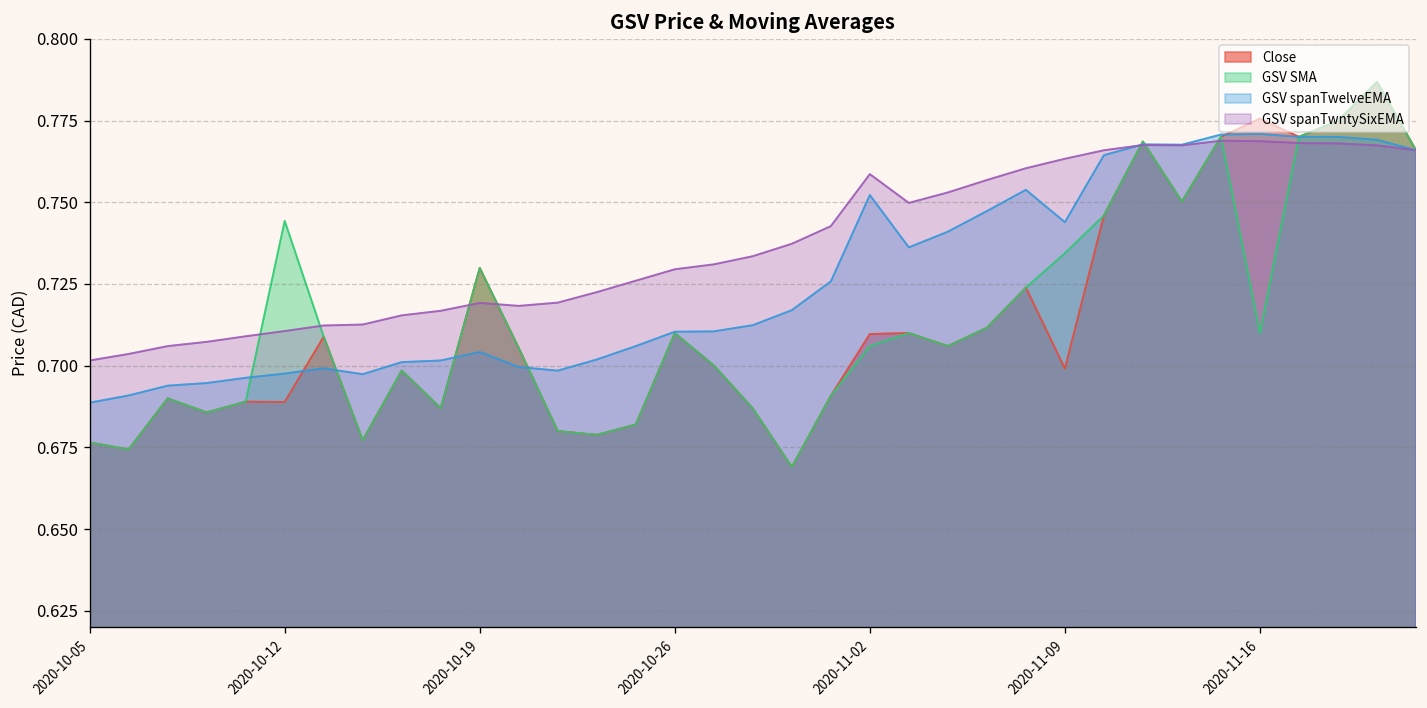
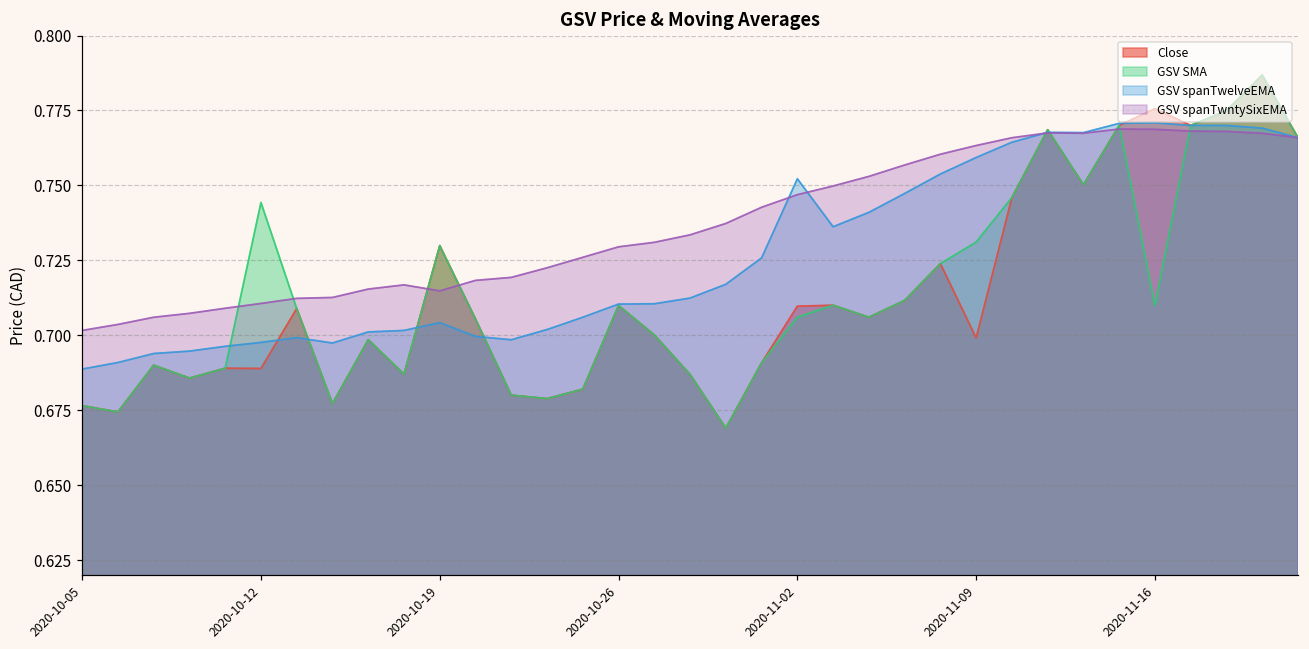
GSV spanTwntySixEMA, 2020-10-19: 0.719 -> 0.715
GSV spanTwntySixEMA, 2020-11-02: 0.759 -> 0.747
GSV SMA, 2020-11-09: 0.734 -> 0.731
GSV spanTwelveEMA, 2020-11-09: 0.744 -> 0.759
